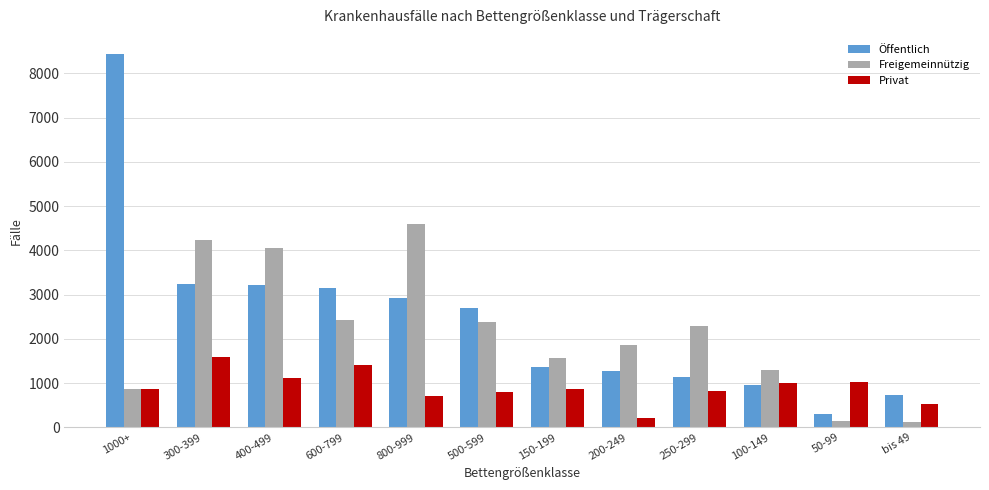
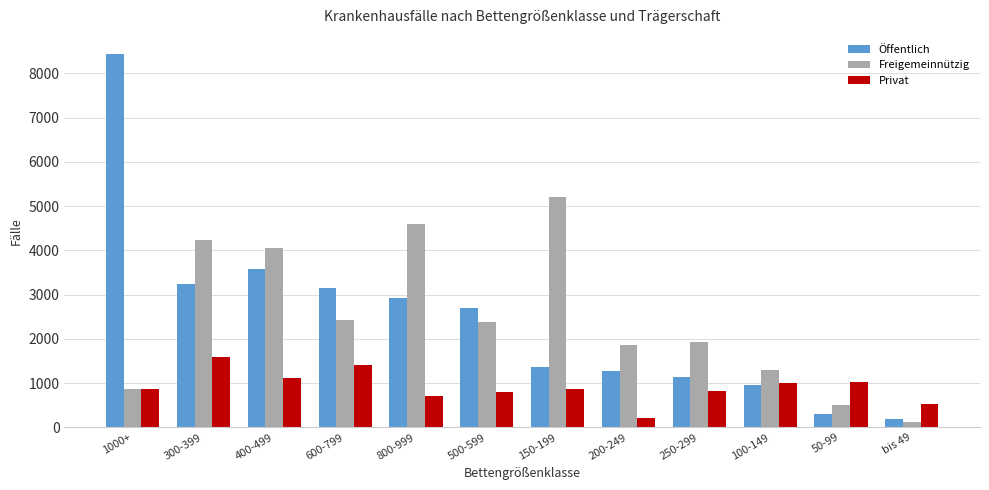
Öffentlich, 400-499: 3200 -> 3600
Freigemeinnützig, 150-199: 1600 -> 5200
Freigemeinnützig, 250-299: 2300 -> 1900
Freigemeinnützig, 50-99: 200 -> 500
Öffentlich, bis 49: 700 -> 200
